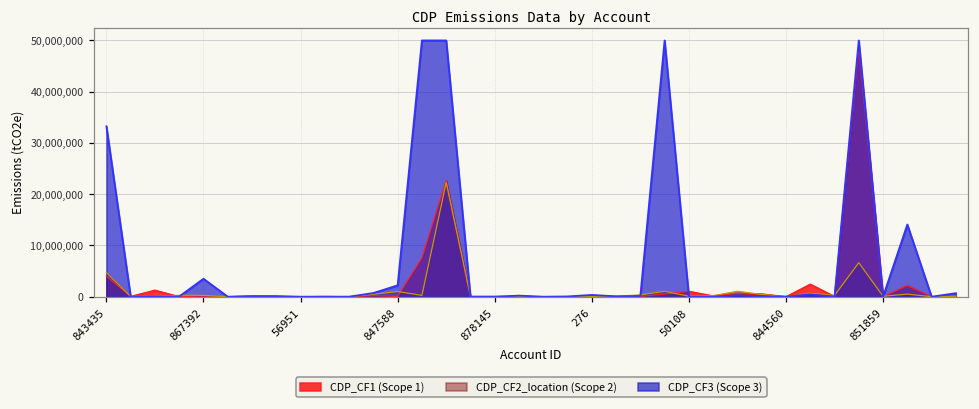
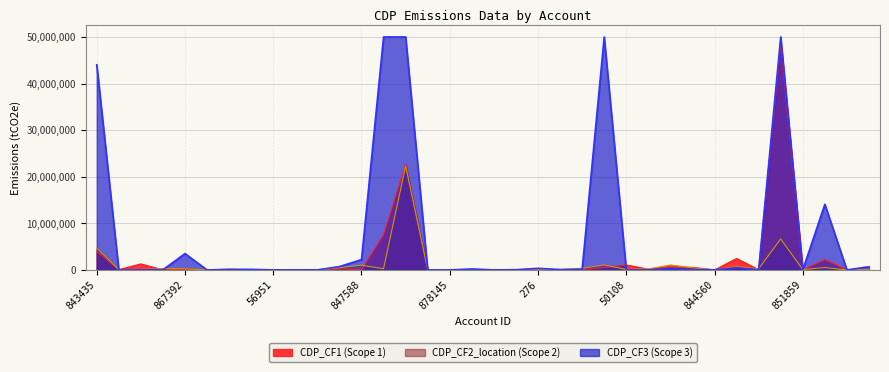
CDP_CF3 (Scope 3), 843435: 33,000,000 -> 44,000,000
